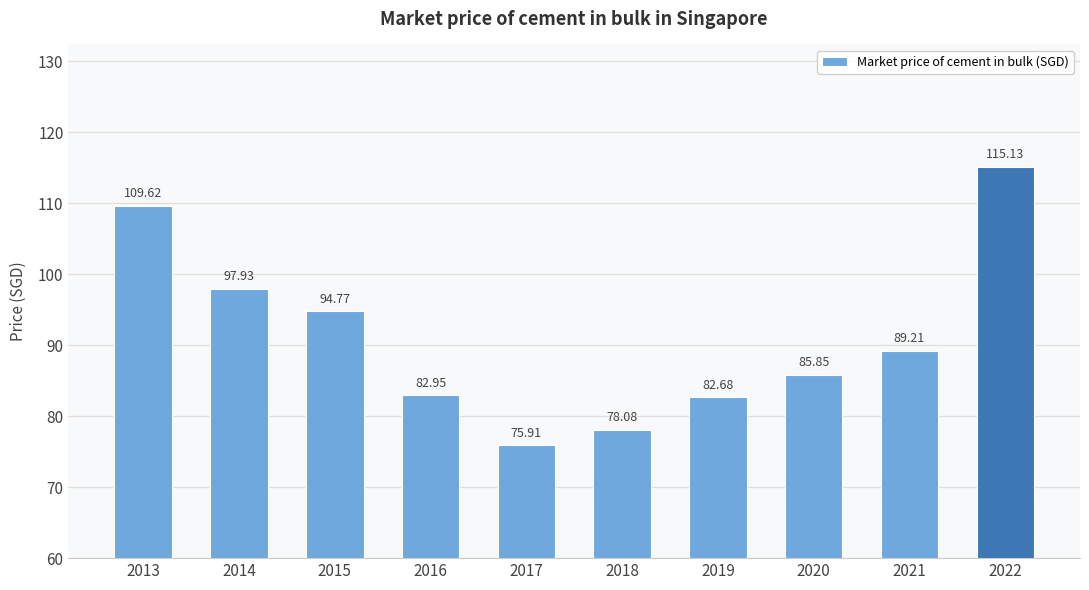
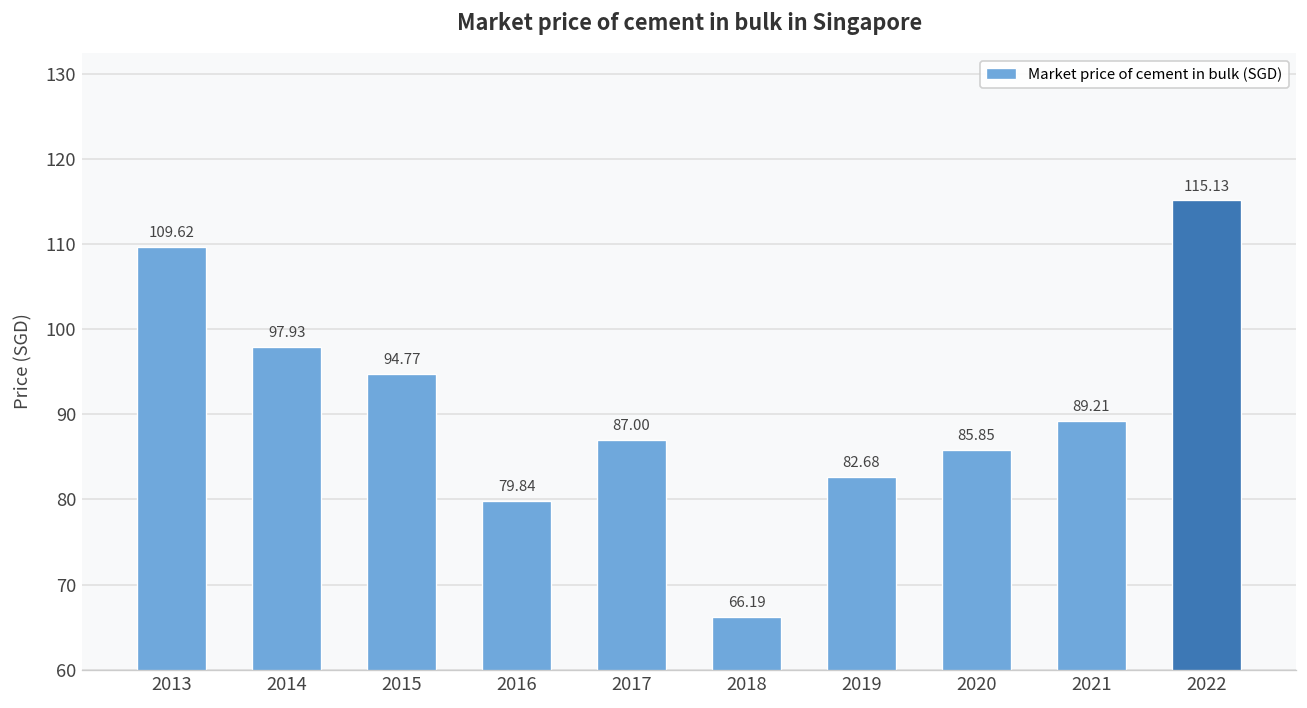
2016: 82.95 -> 79.84
2017: 75.91 -> 87.00
2018: 78.08 -> 66.19
